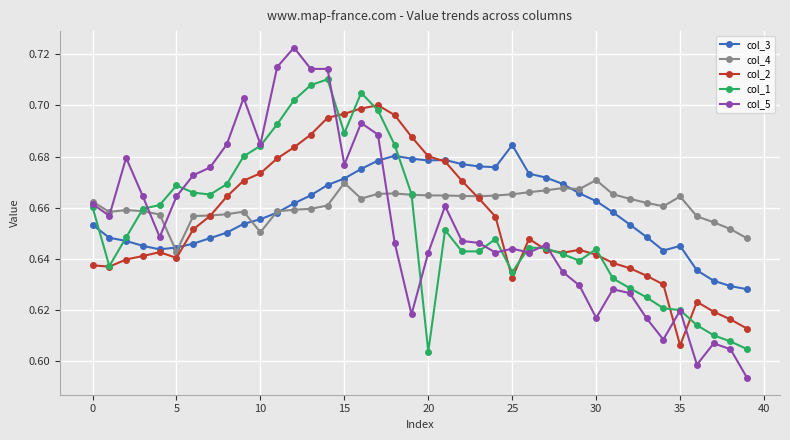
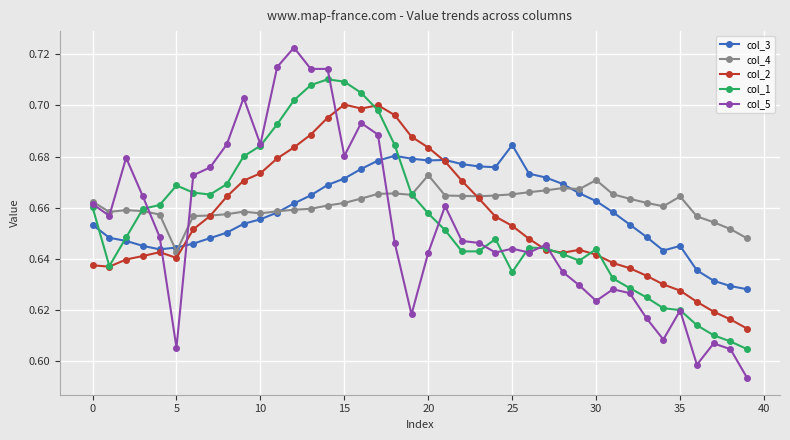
col_5, 5: 0.664 -> 0.605
col_4, 10: 0.650 -> 0.658
col_4, 15: 0.670 -> 0.662
col_2, 15: 0.697 -> 0.700
col_1, 15: 0.689 -> 0.709
col_5, 15: 0.677 -> 0.680
col_4, 20: 0.665 -> 0.673
col_2, 20: 0.680 -> 0.684
col_1, 20: 0.604 -> 0.658
col_2, 25: 0.632 -> 0.653
col_5, 30: 0.617 -> 0.624
col_2, 35: 0.606 -> 0.628
